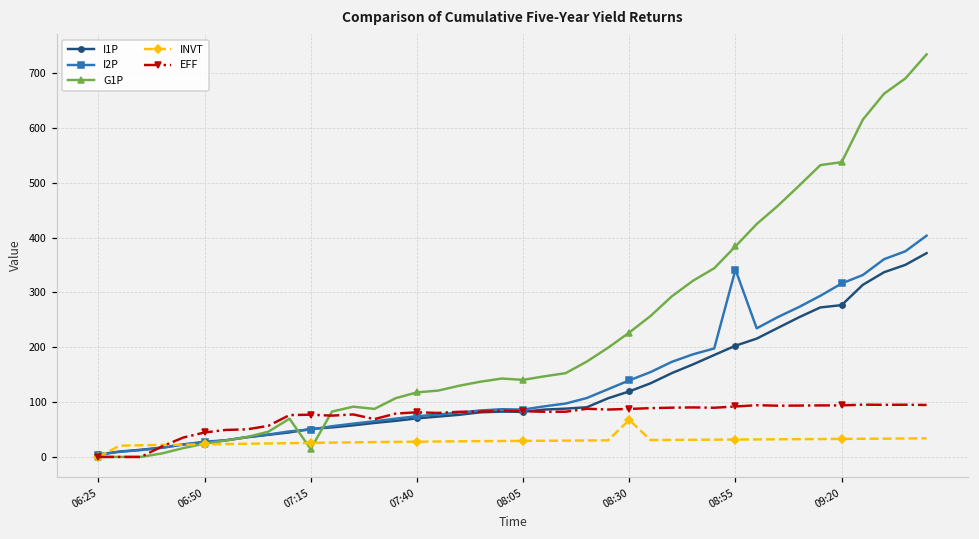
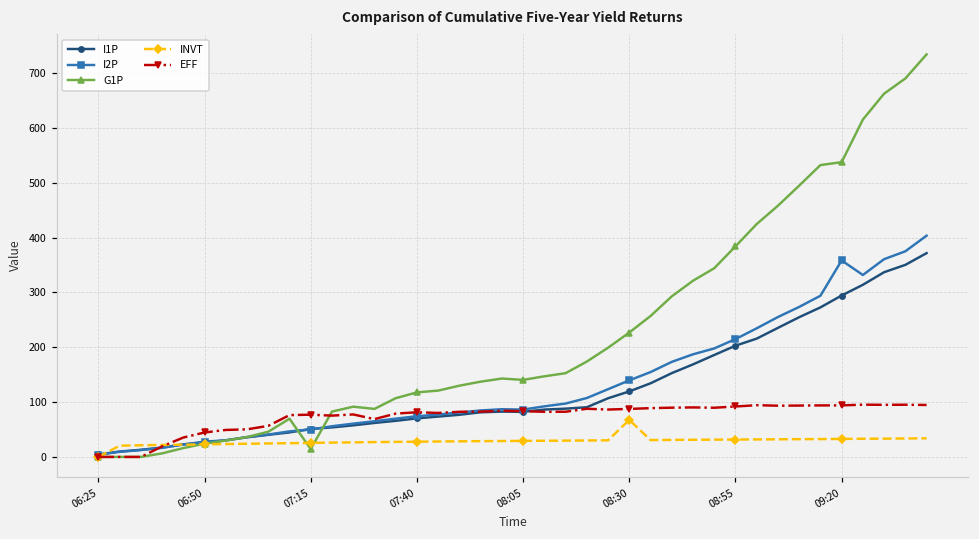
I2P, 08:55: 340 -> 210
I1P, 09:20: 280 -> 290
I2P, 09:20: 320 -> 360
